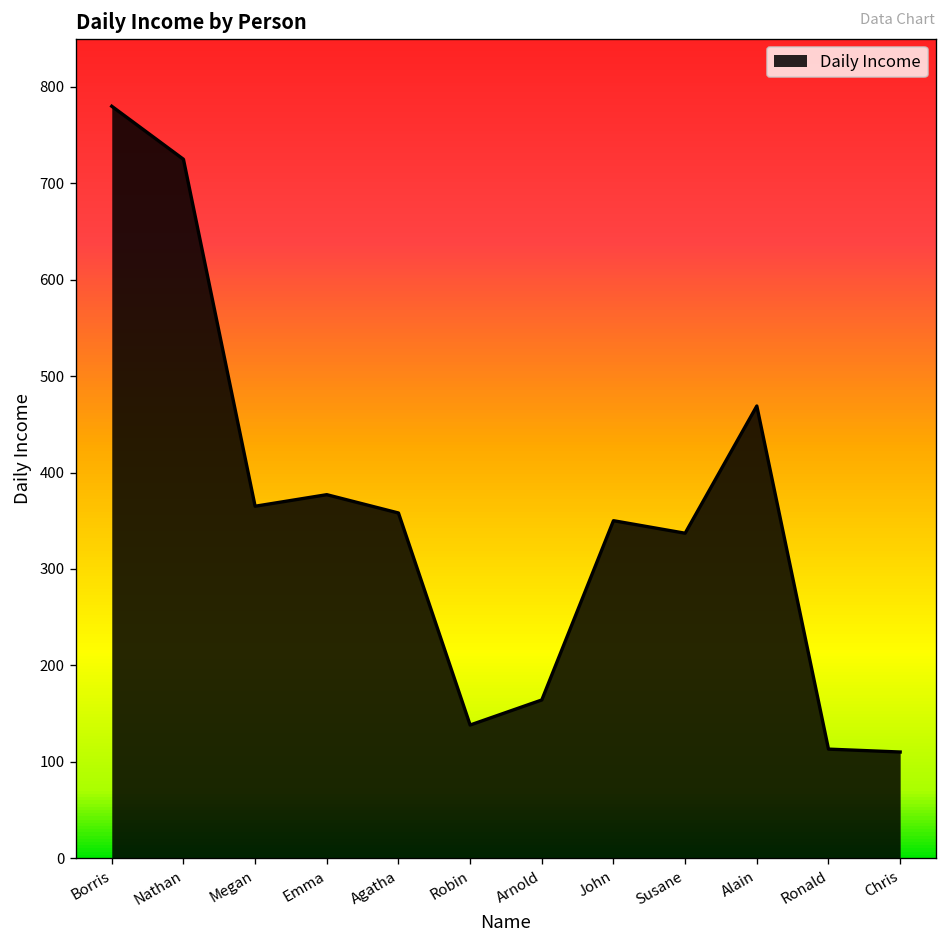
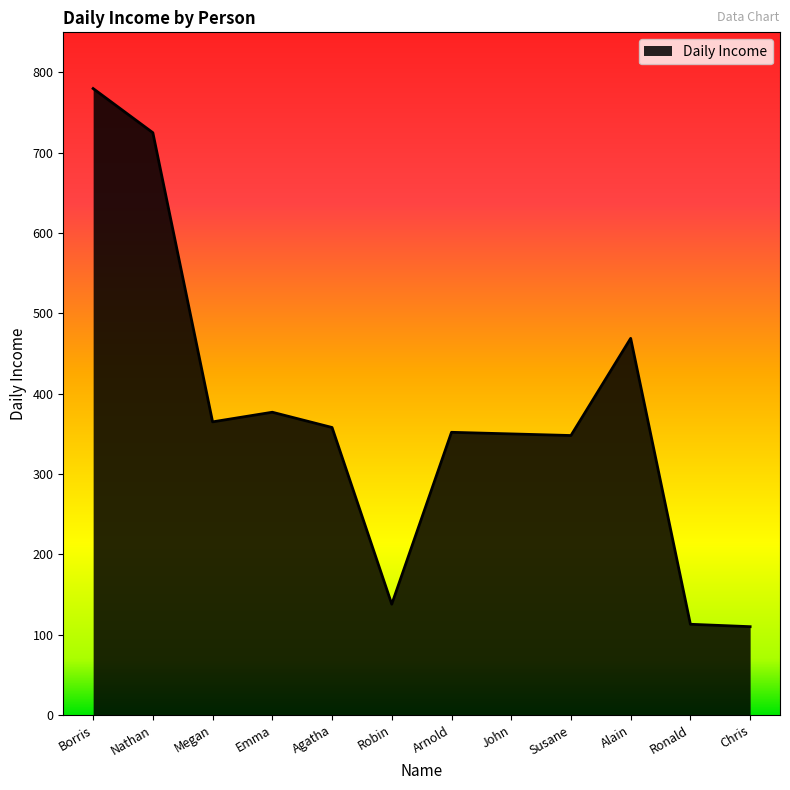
Arnold: 160 -> 350
Susane: 340 -> 350
